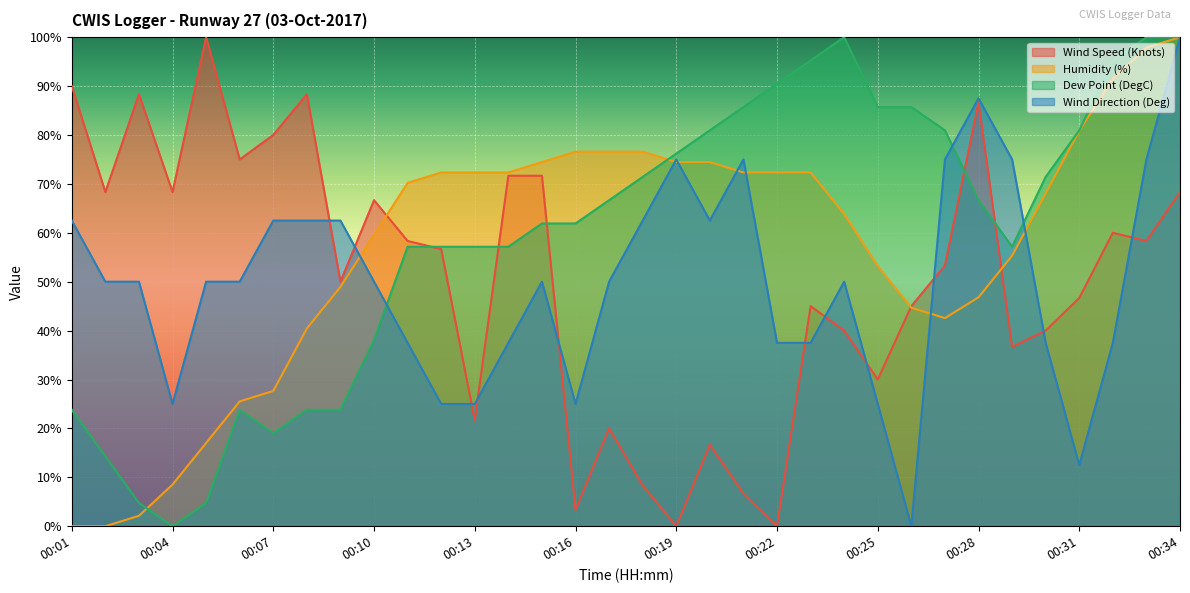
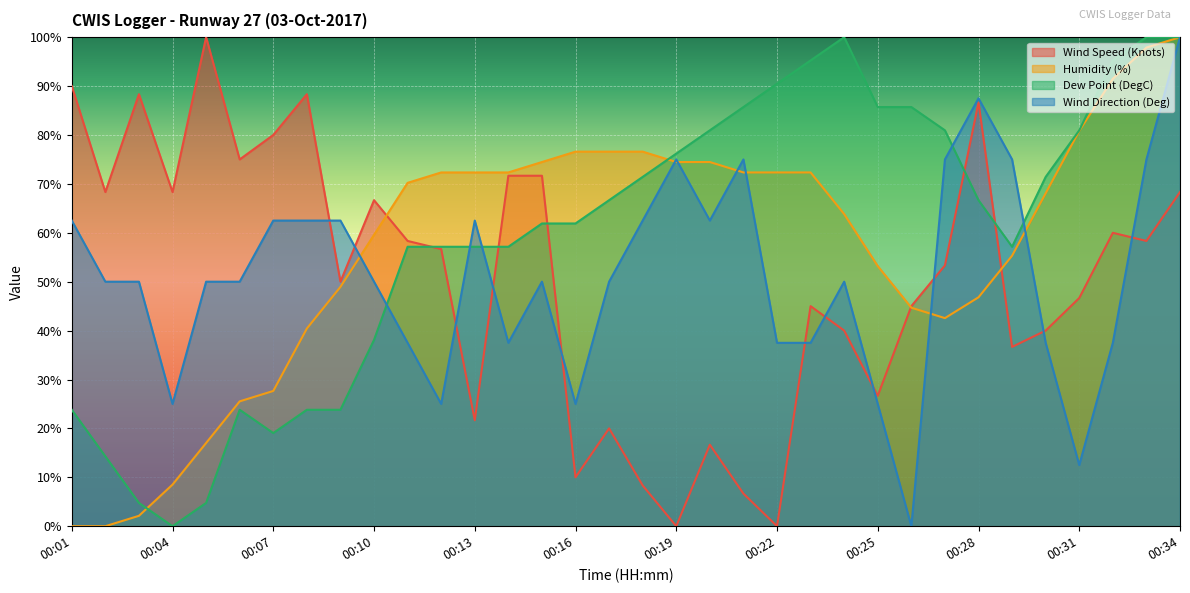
Wind Direction (Deg), 00:13: 25% -> 63%
Wind Speed (Knots), 00:16: 3% -> 10%
Wind Speed (Knots), 00:25: 30% -> 27%
